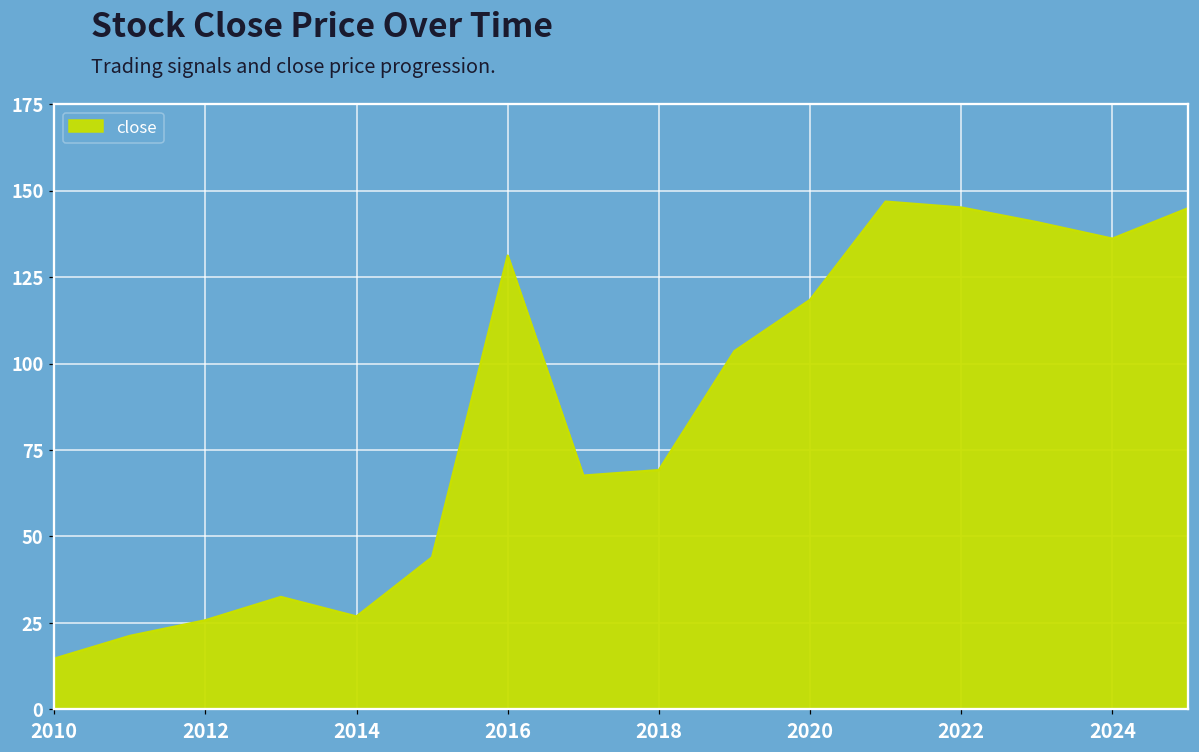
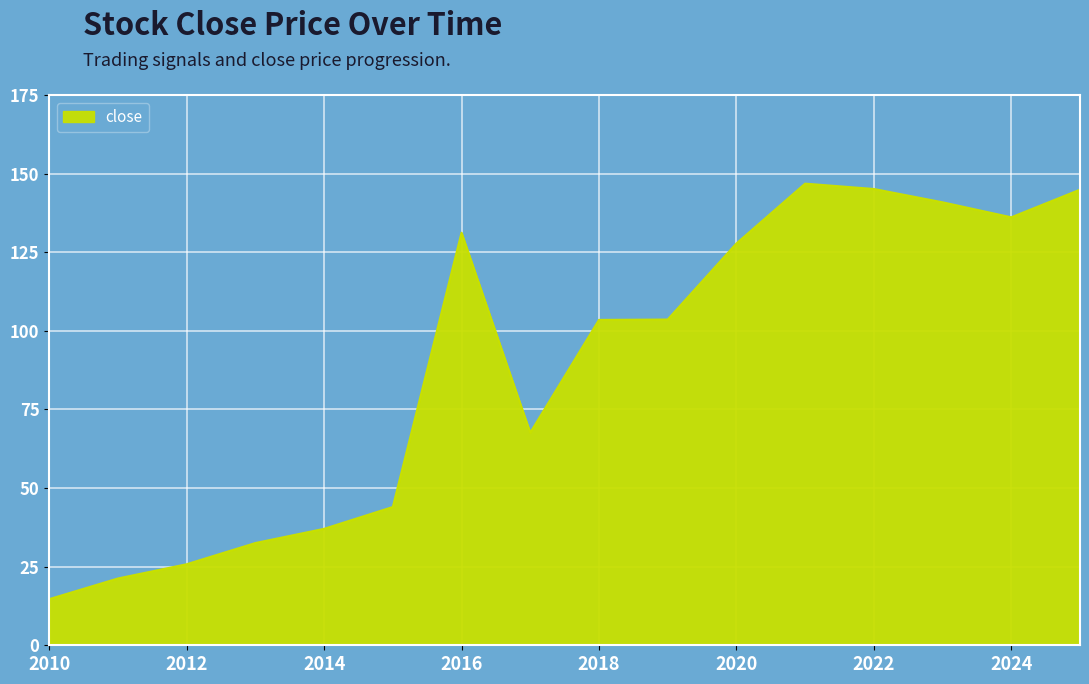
2014: 27 -> 37
2018: 69 -> 103
2020: 118 -> 128
